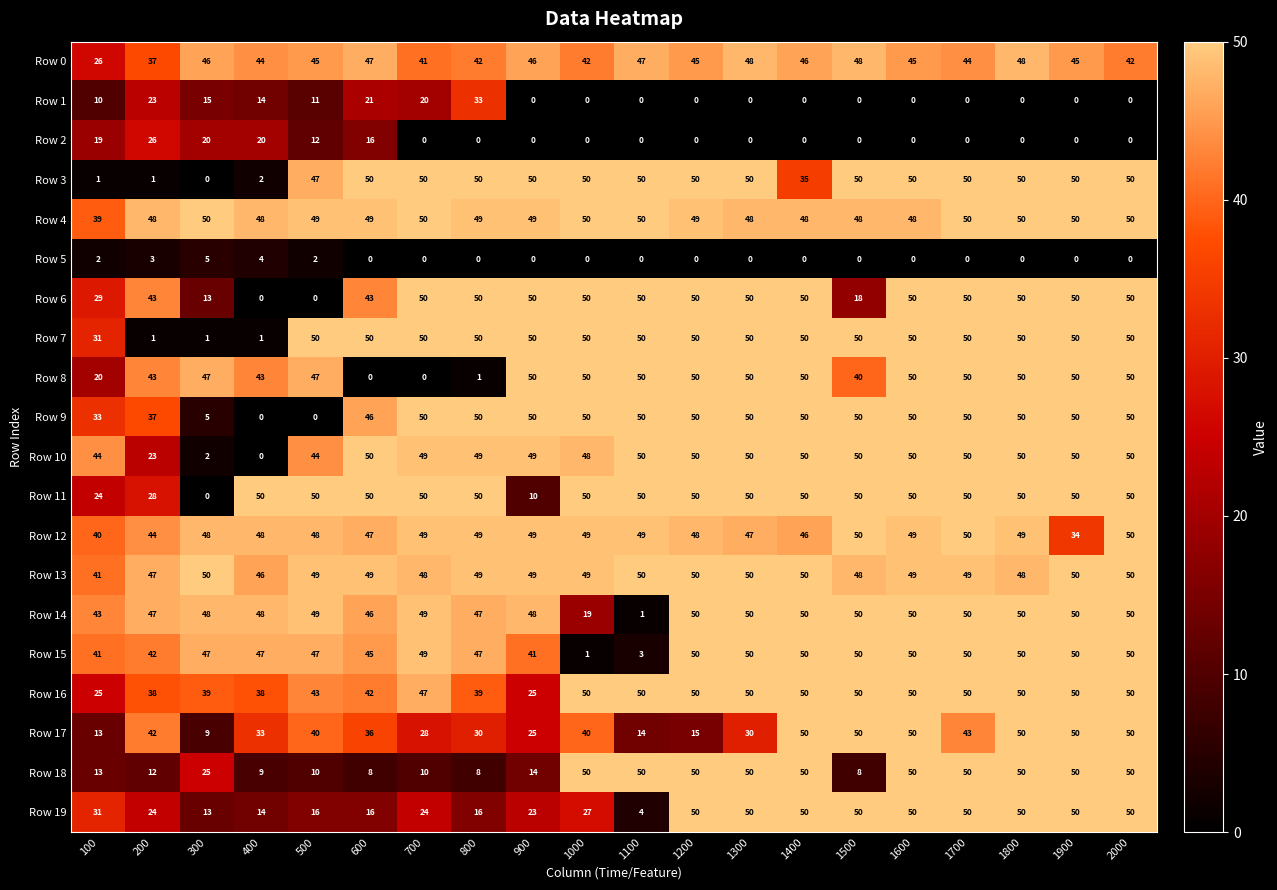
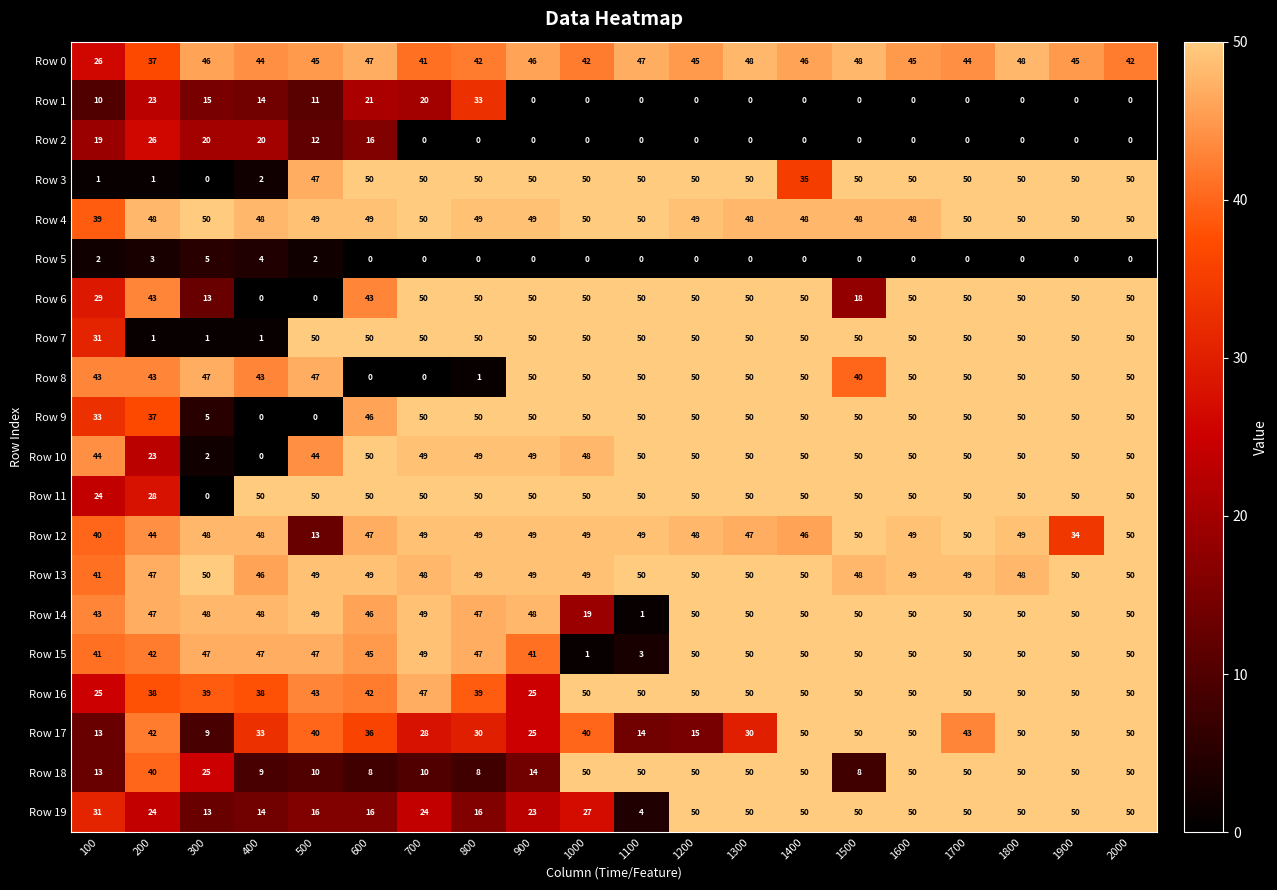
Row 8, 100: 20 -> 43
Row 11, 900: 10 -> 50
Row 12, 500: 48 -> 13
Row 18, 200: 12 -> 40
